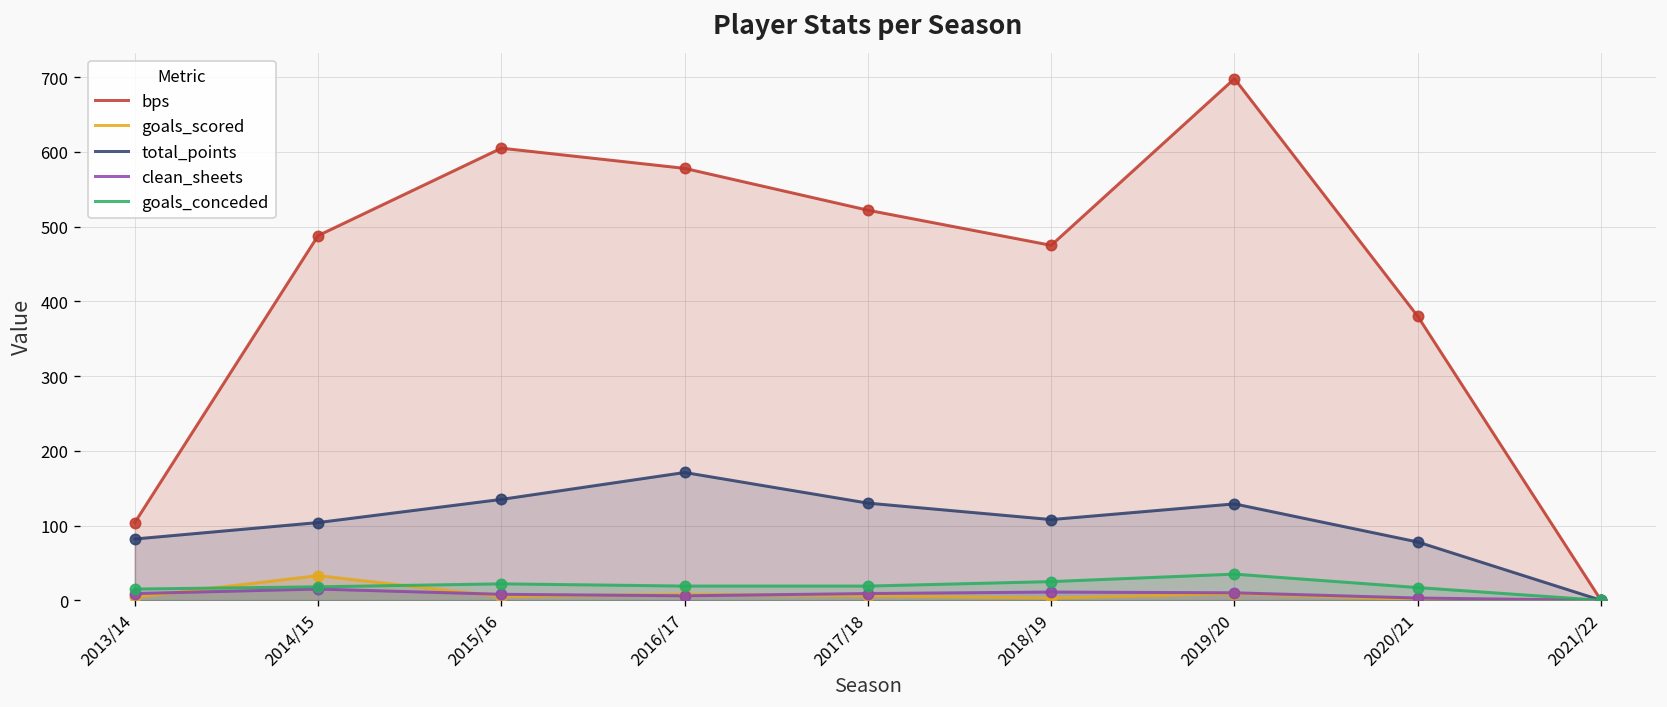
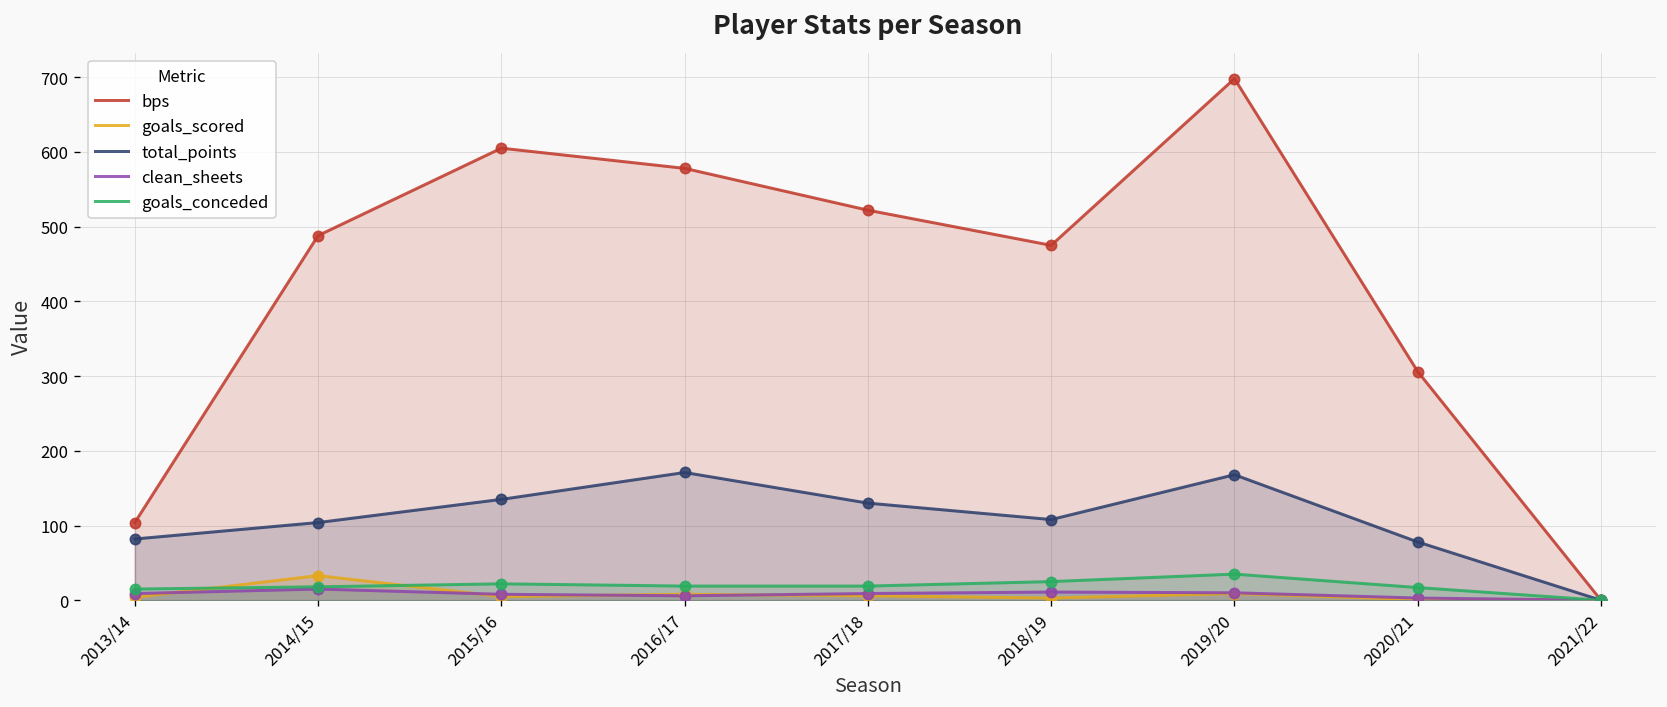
total_points, 2019/20: 130 -> 170
bps, 2020/21: 380 -> 310
